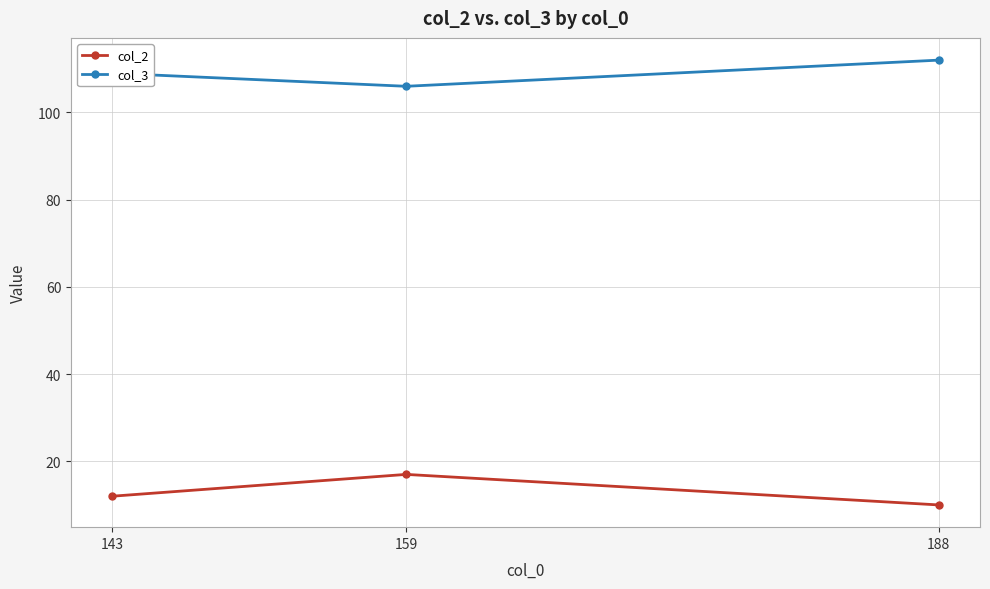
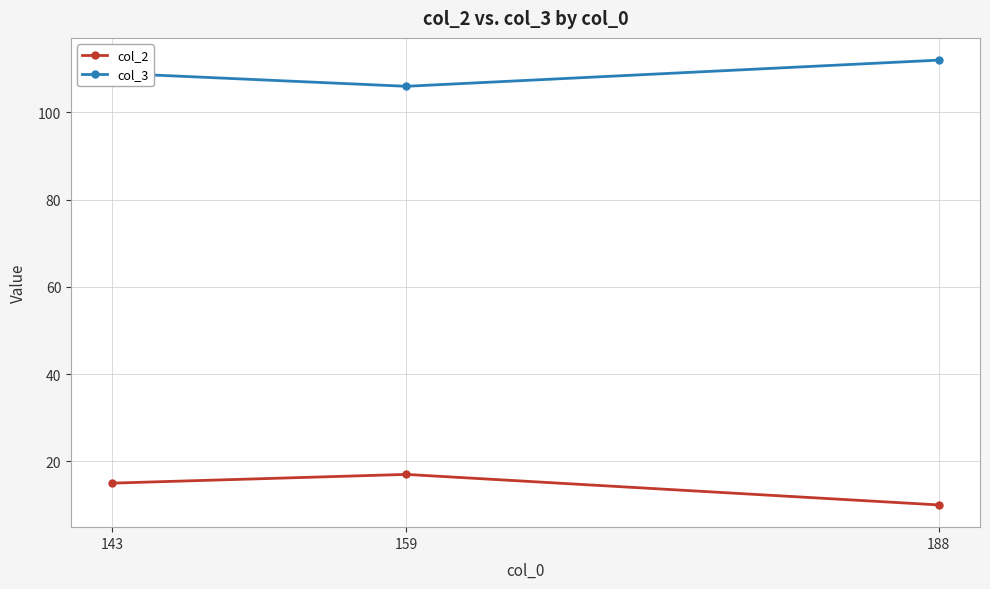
col_2, 143: 12 -> 15
